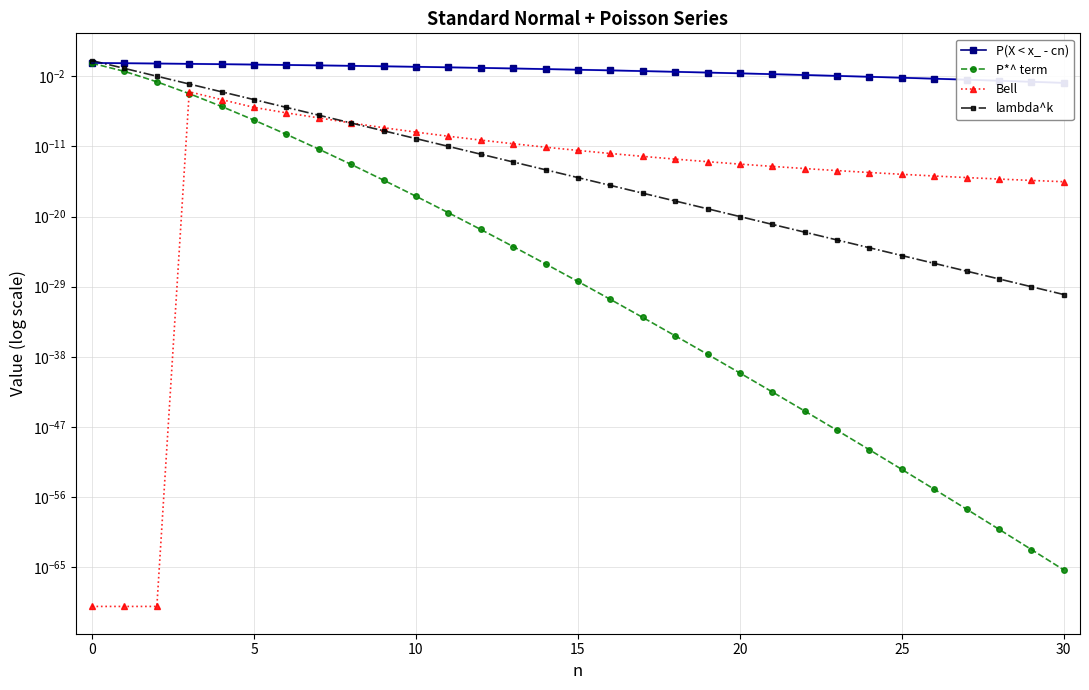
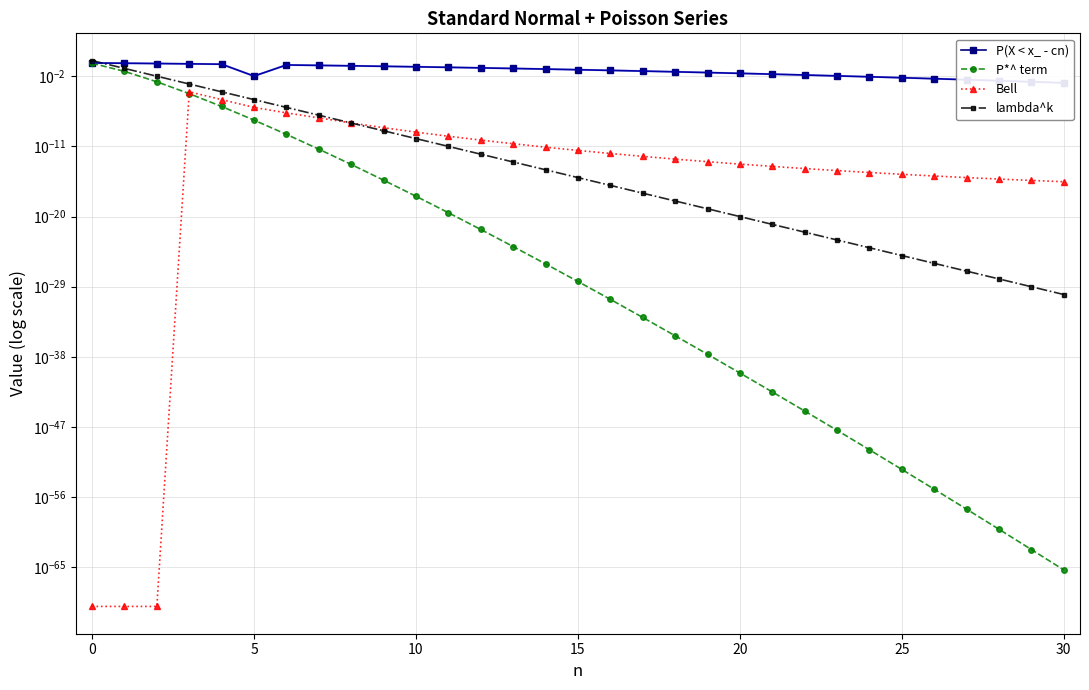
P(X < x_ - cn), 5: 0.3 -> 0.01
